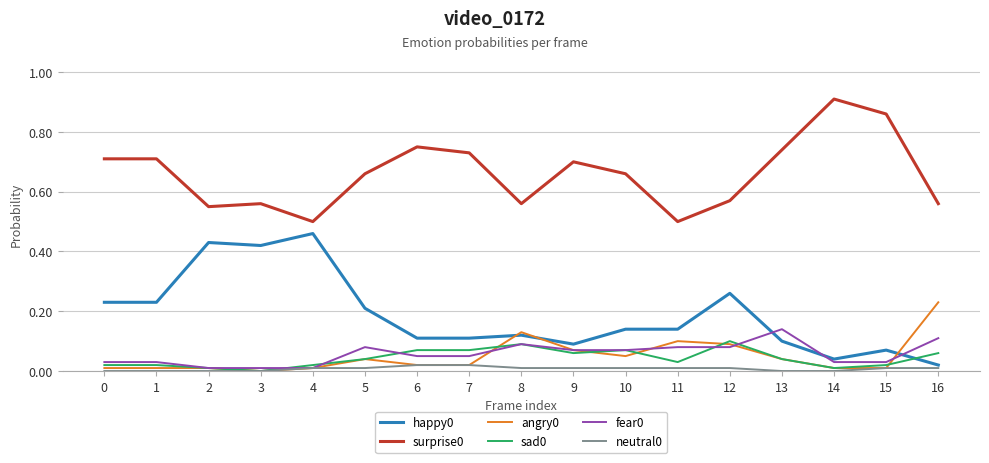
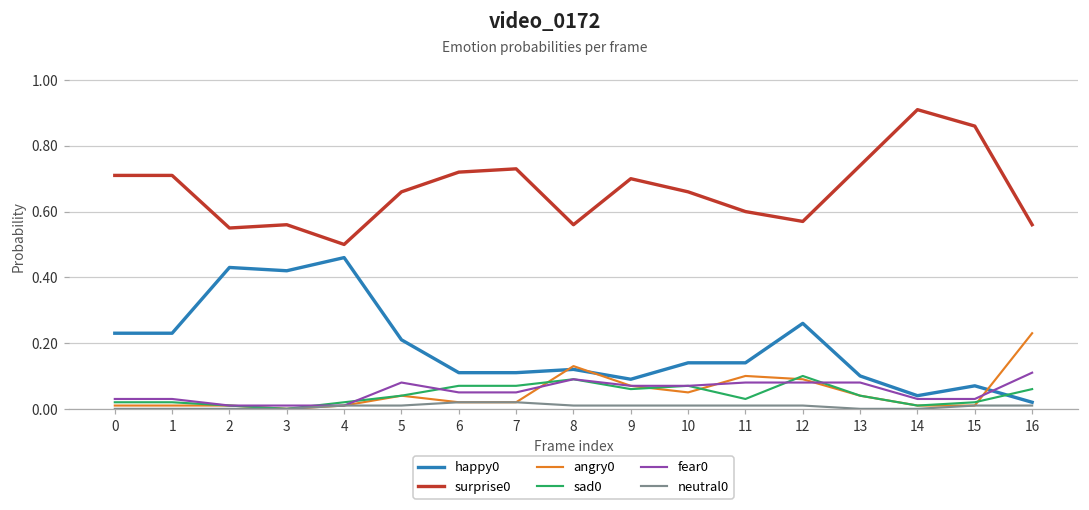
surprise0, 6: 0.75 -> 0.72
surprise0, 11: 0.5 -> 0.6
fear0, 13: 0.14 -> 0.08
